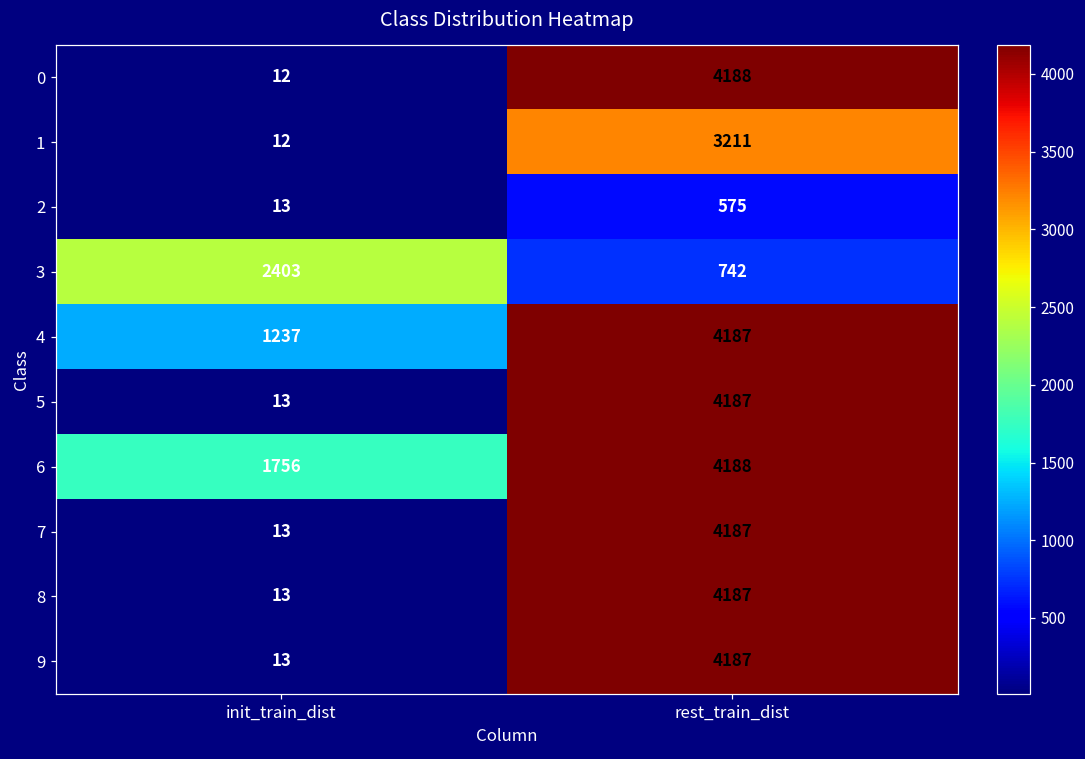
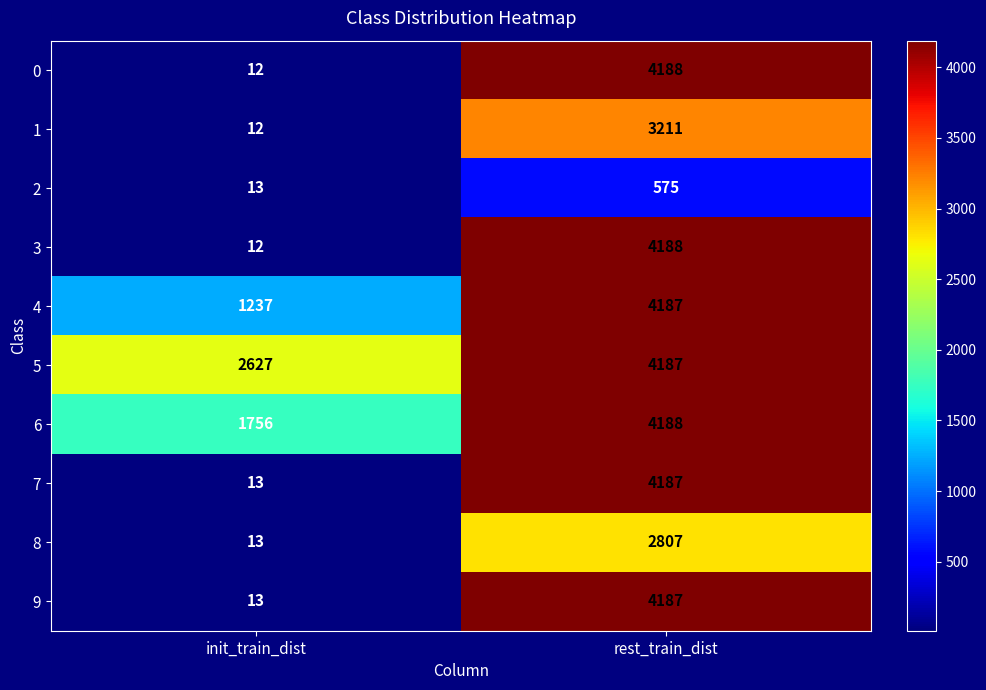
3, init_train_dist: 2403 -> 12
3, rest_train_dist: 742 -> 4188
5, init_train_dist: 13 -> 2627
8, rest_train_dist: 4187 -> 2807
